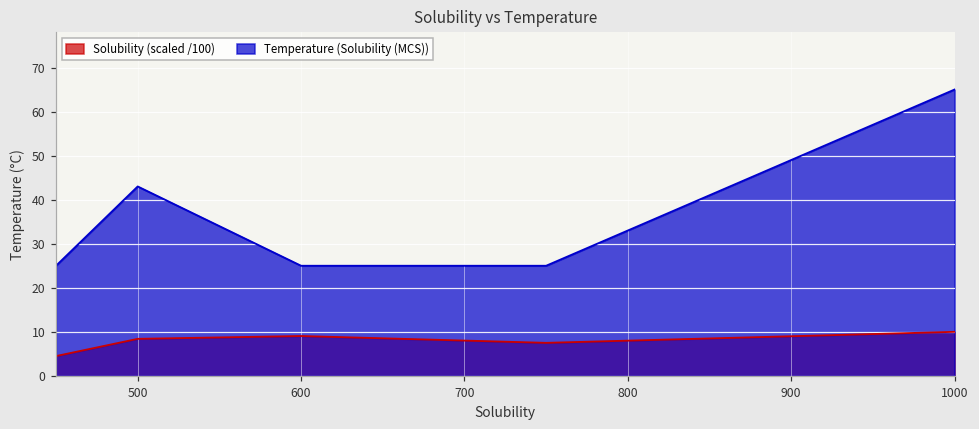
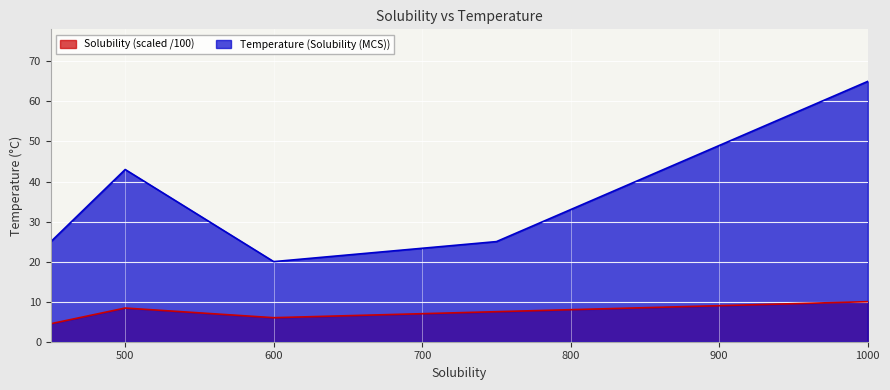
Solubility (scaled /100), 600: 9 -> 6
Temperature (Solubility (MCS)), 600: 25 -> 20
